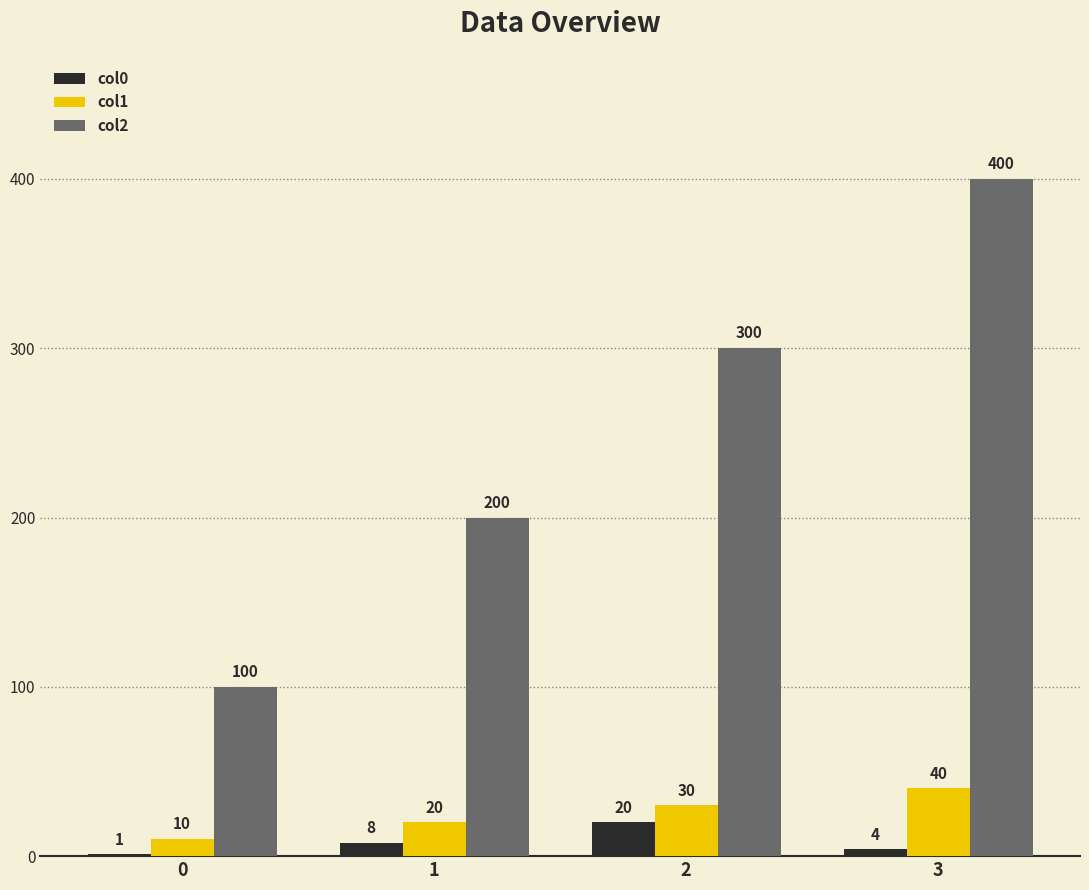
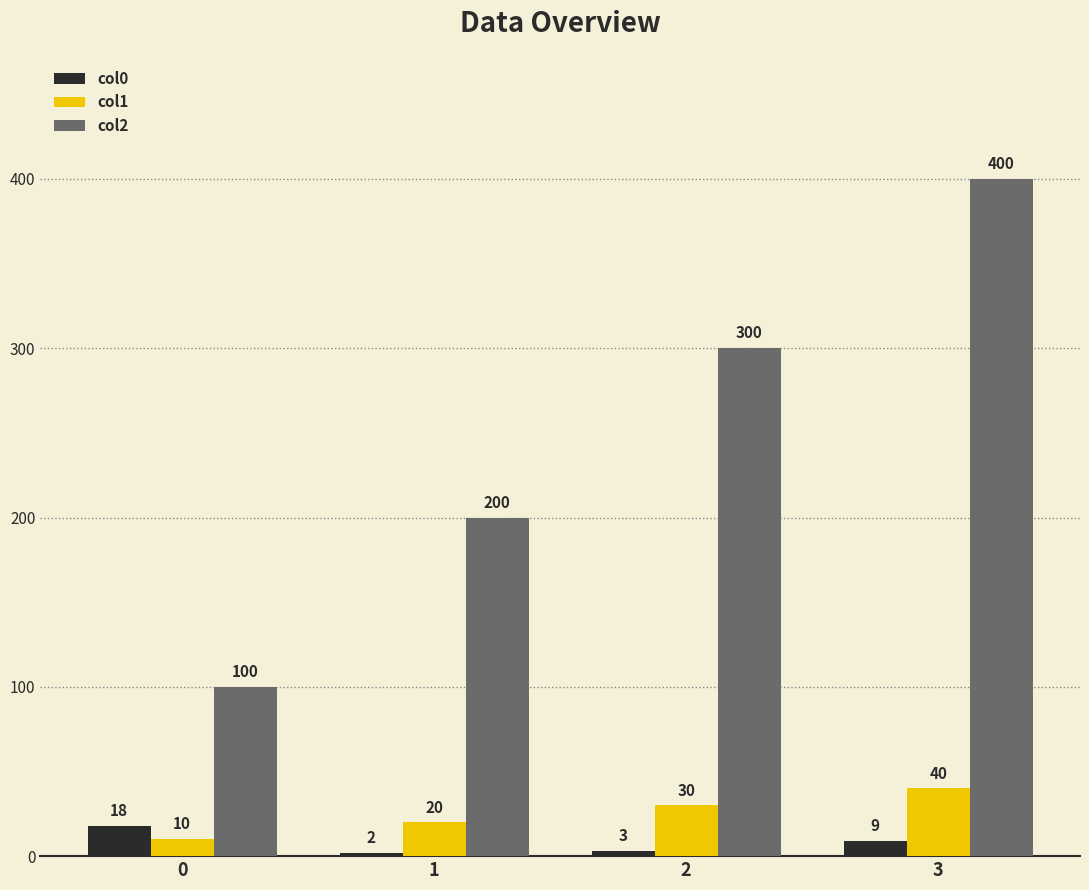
col0, 0: 1 -> 18
col0, 1: 8 -> 2
col0, 2: 20 -> 3
col0, 3: 4 -> 9
